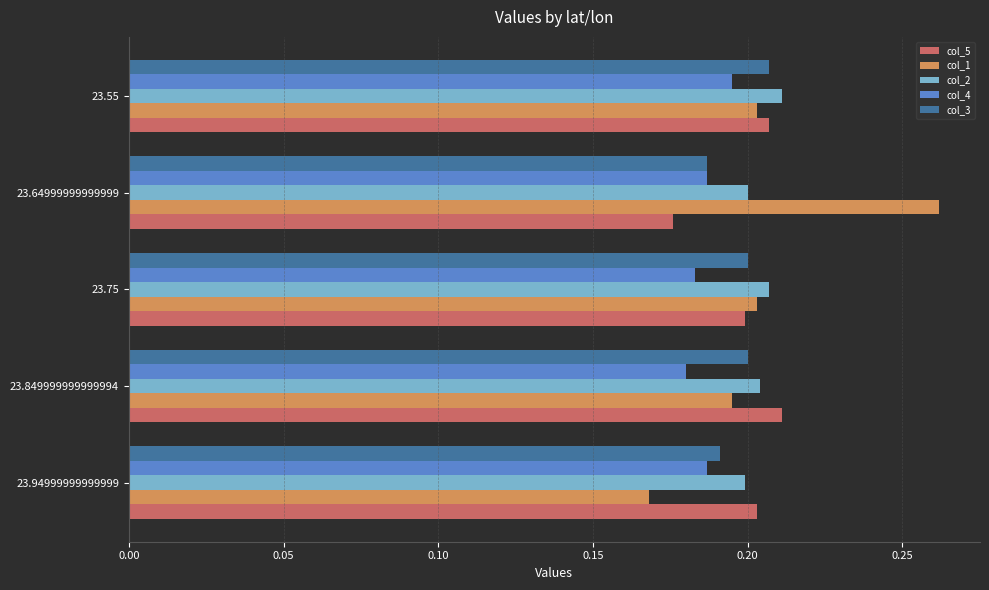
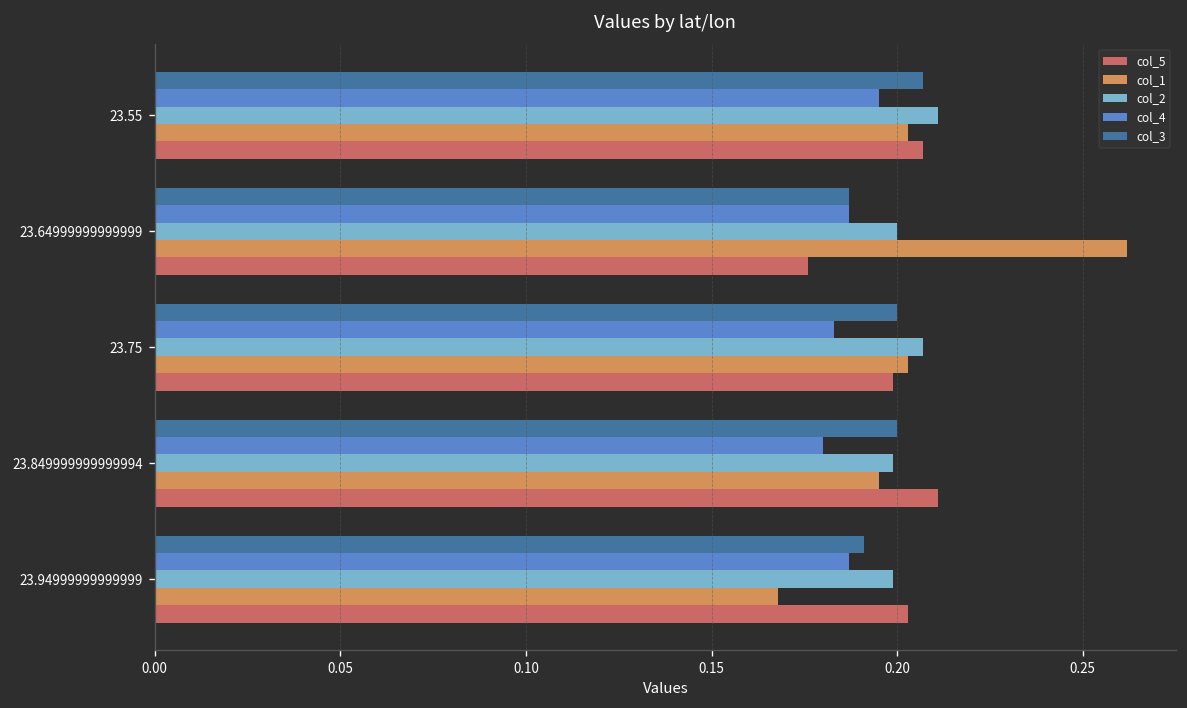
col_2, 23.849999999999994: 0.204 -> 0.199
